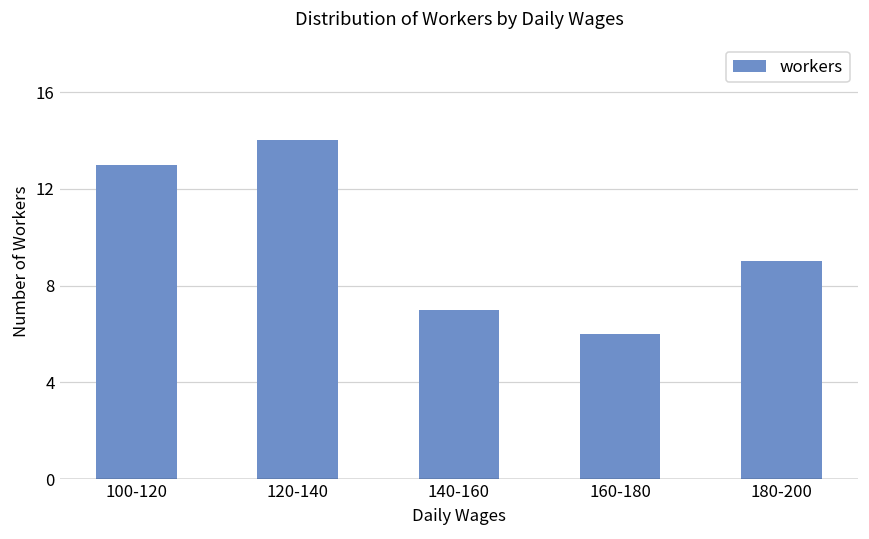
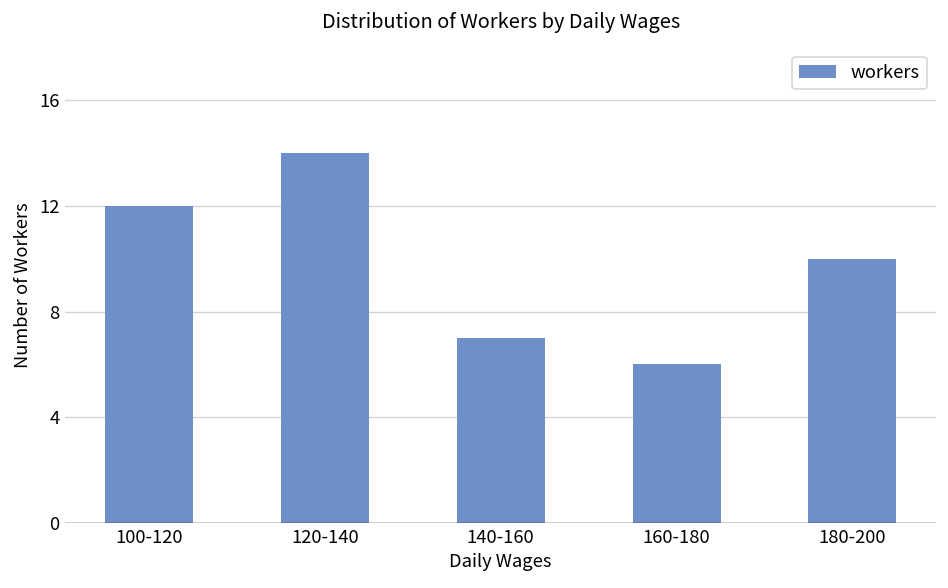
100-120: 13 -> 12
180-200: 9 -> 10
